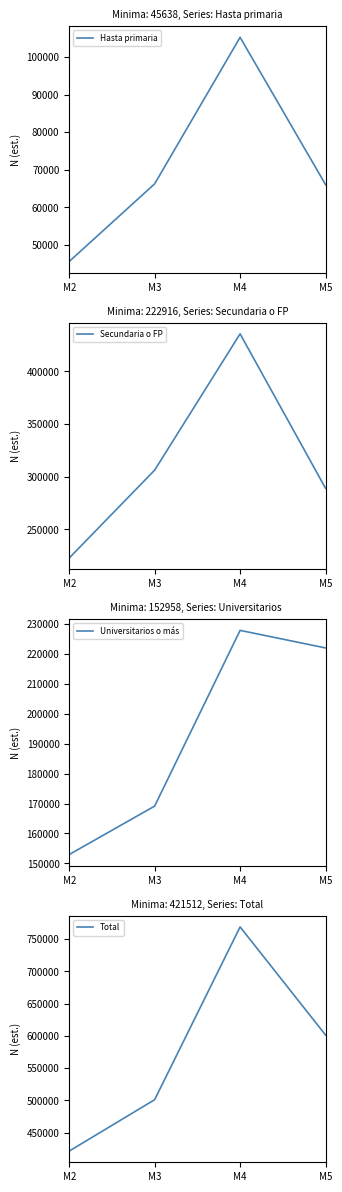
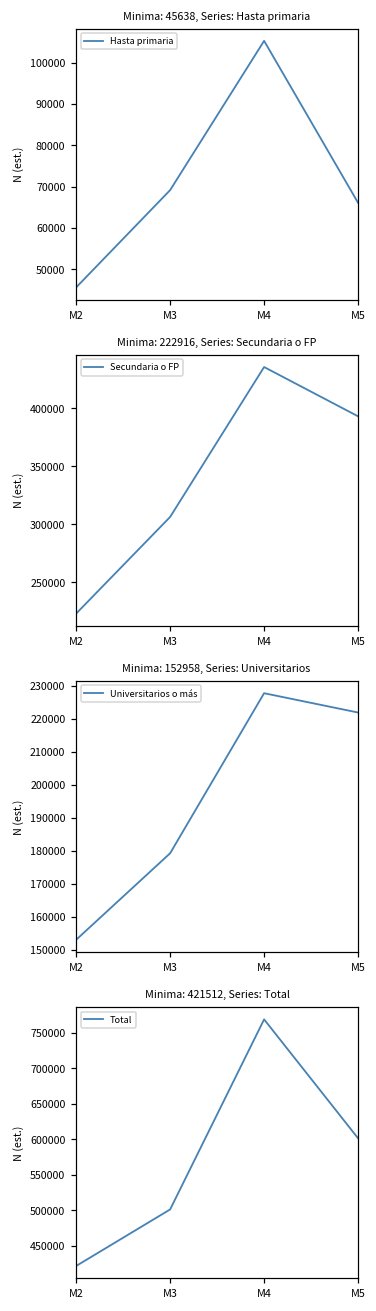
Minima: 45638, Series: Hasta primaria, M3: 66000 -> 69000
Minima: 222916, Series: Secundaria o FP, M5: 289000 -> 393000
Minima: 152958, Series: Universitarios, M3: 169000 -> 179000
